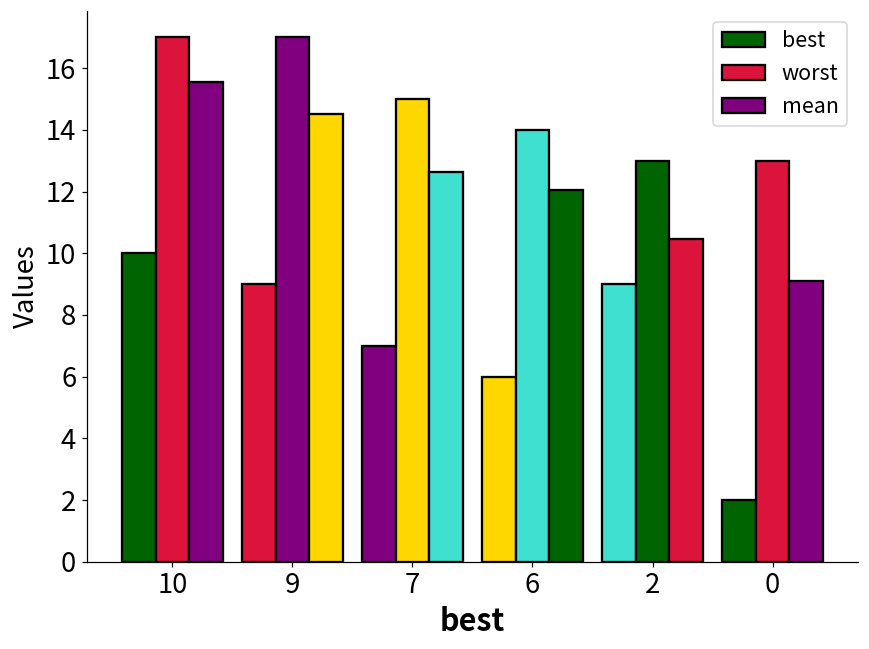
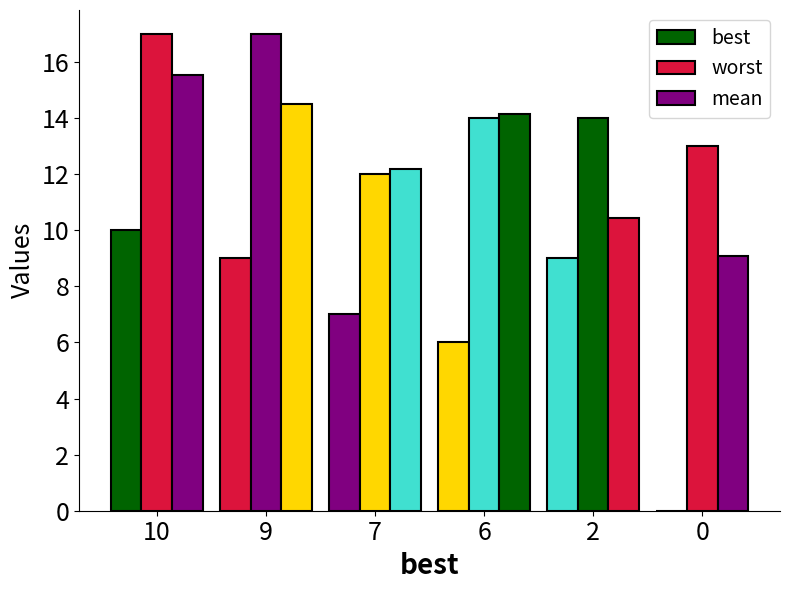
worst, 7: 15 -> 12
mean, 7: 12.6 -> 12.2
mean, 6: 12.1 -> 14.1
worst, 2: 13 -> 14
best, 0: 2 -> 0
